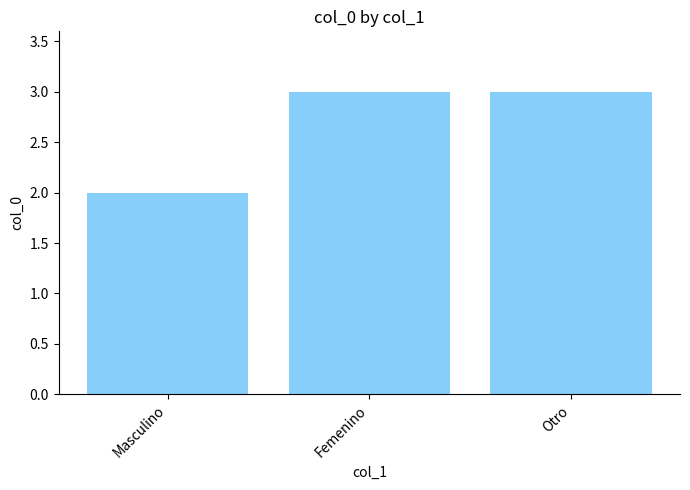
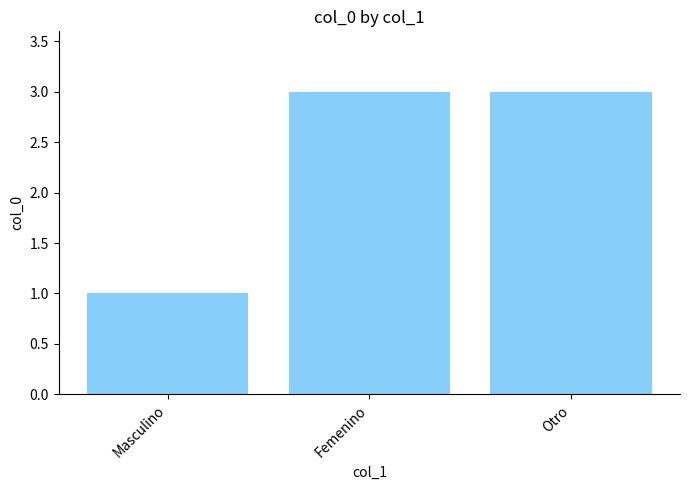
Masculino: 2 -> 1
